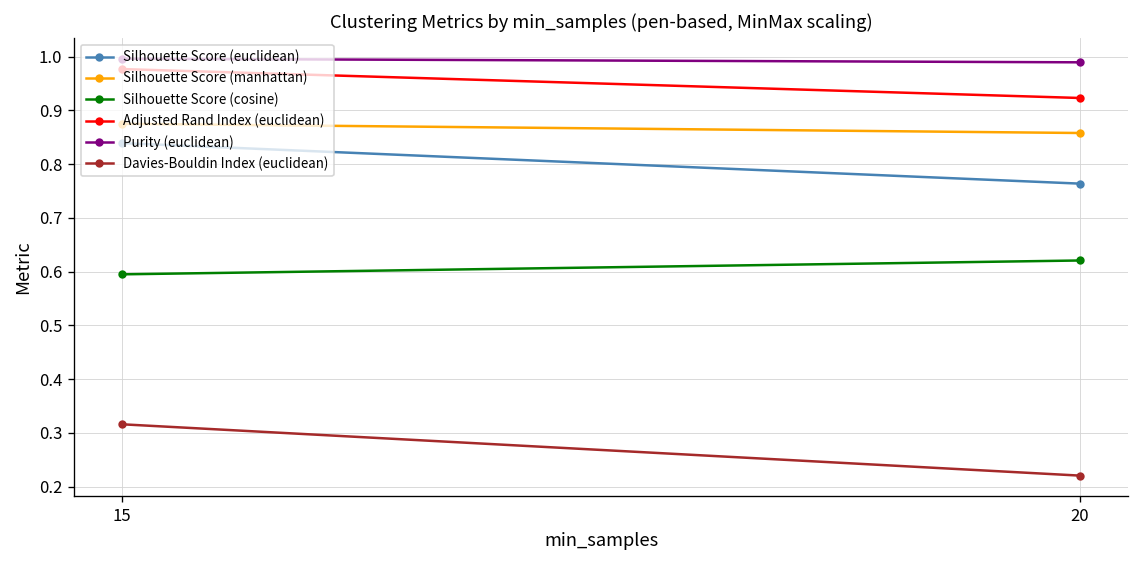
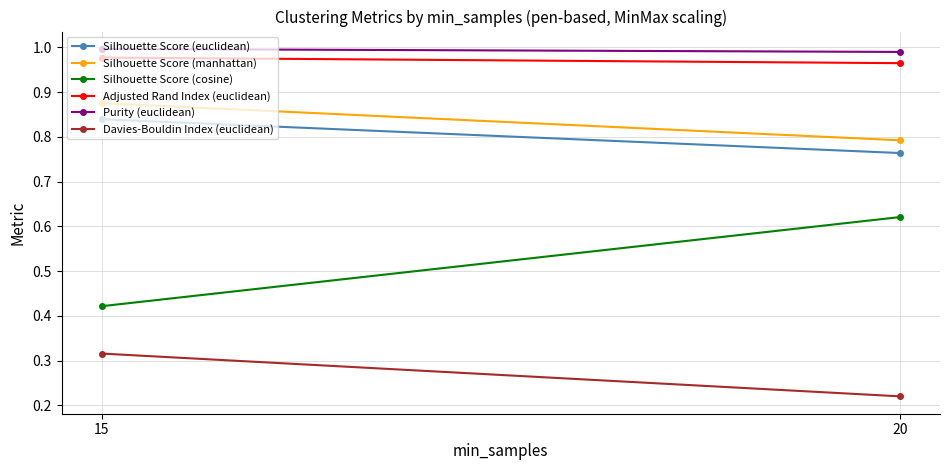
Silhouette Score (cosine), 15: 0.60 -> 0.42
Silhouette Score (manhattan), 20: 0.86 -> 0.79
Adjusted Rand Index (euclidean), 20: 0.92 -> 0.96
